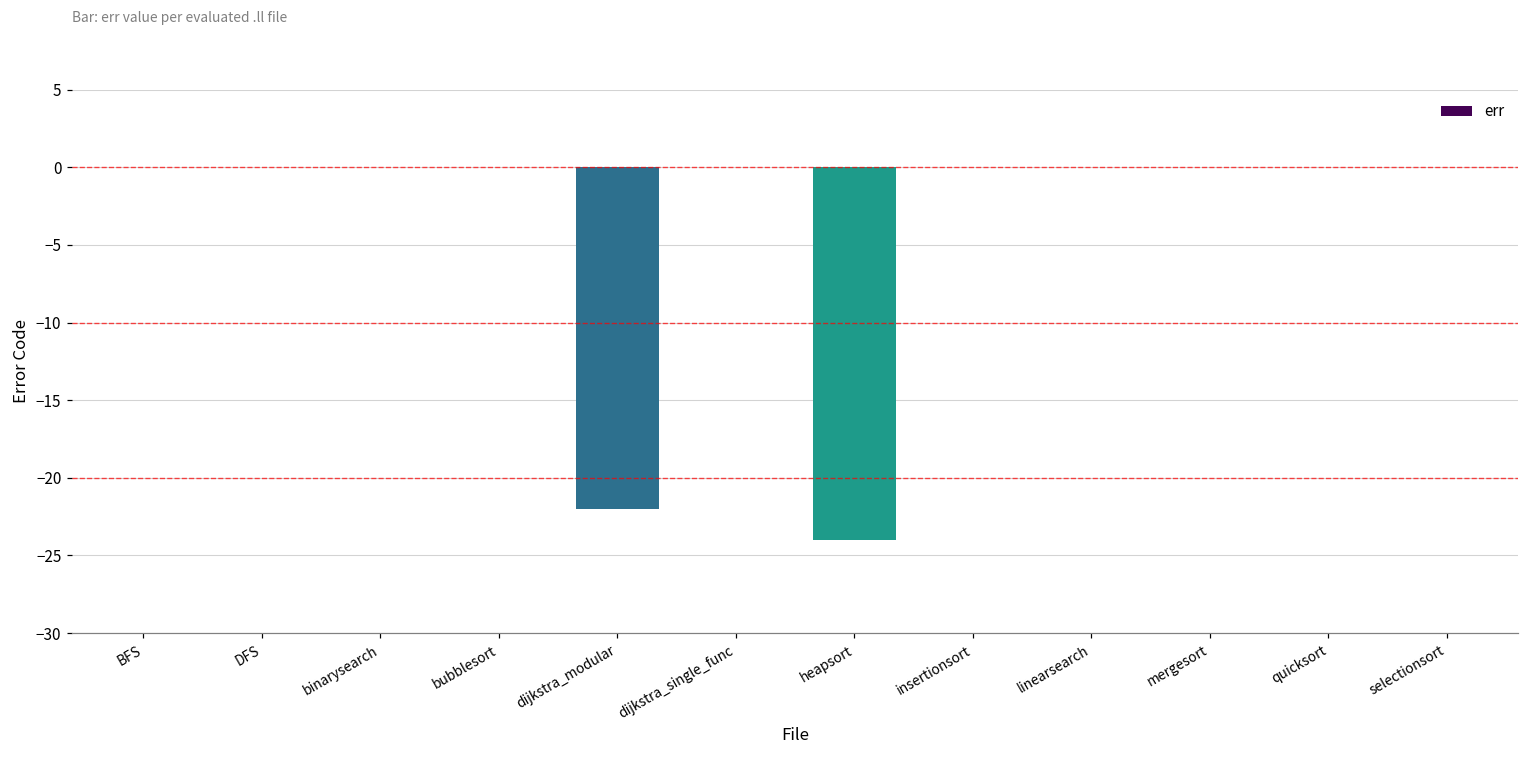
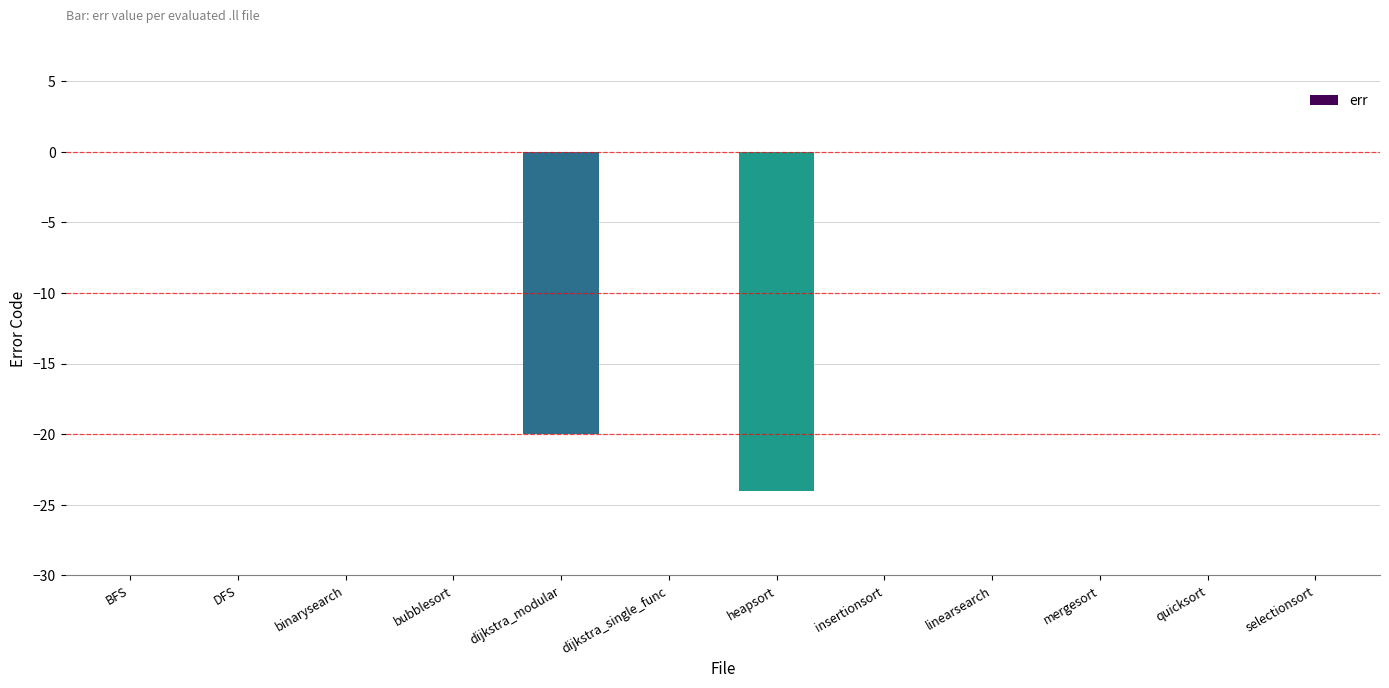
dijkstra_modular: -22 -> -20
